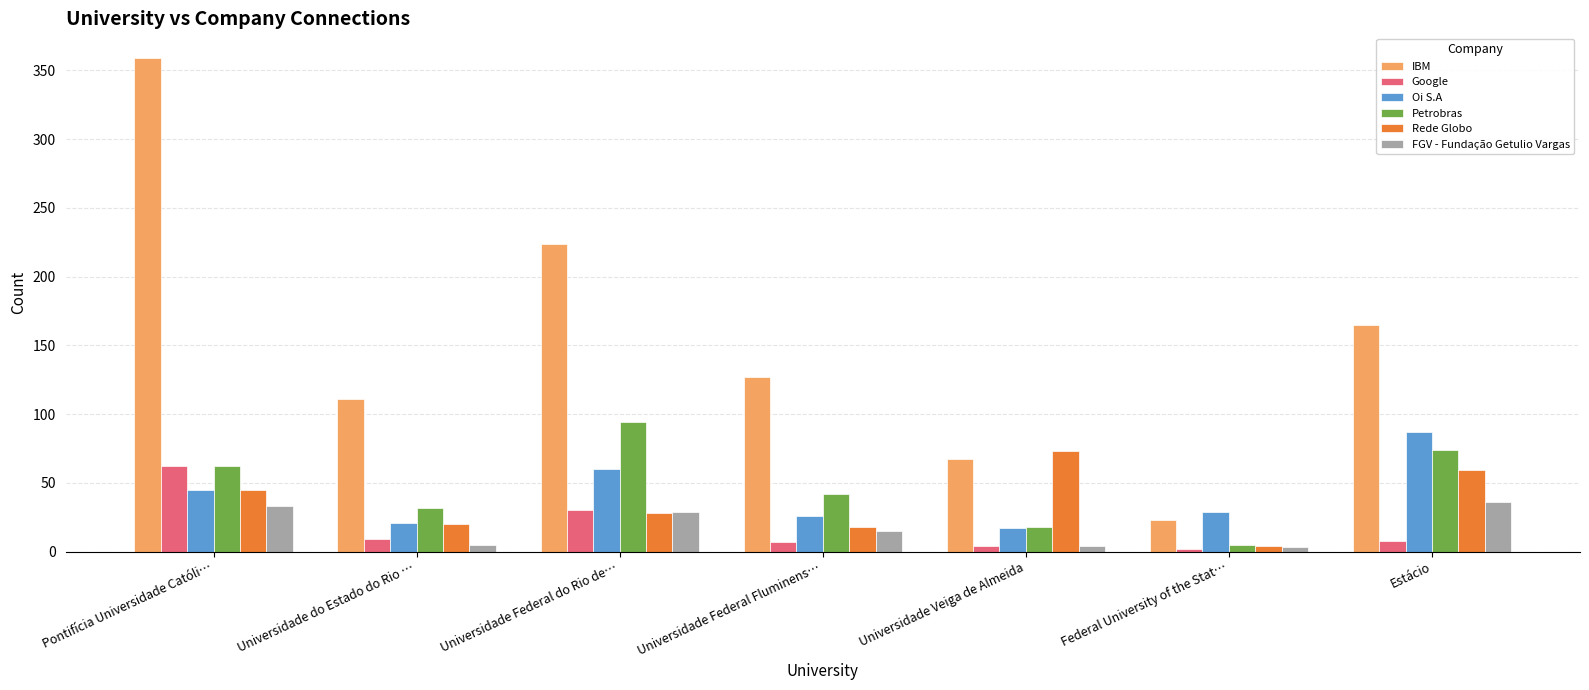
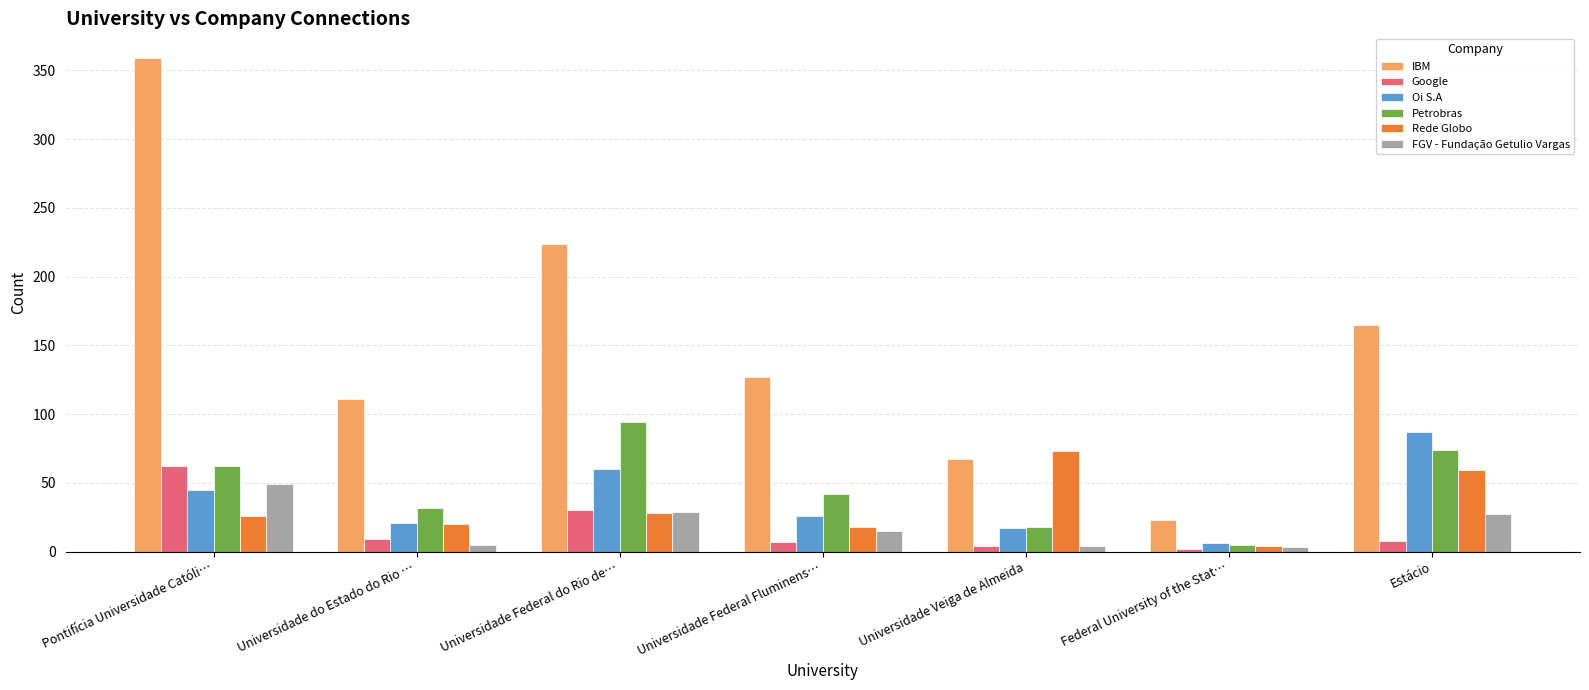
Rede Globo, Pontifícia Universidade Católi…: 45 -> 26
FGV - Fundação Getulio Vargas, Pontifícia Universidade Católi…: 33 -> 49
Oi S.A, Federal University of the Stat…: 29 -> 6
FGV - Fundação Getulio Vargas, Estácio: 36 -> 27
